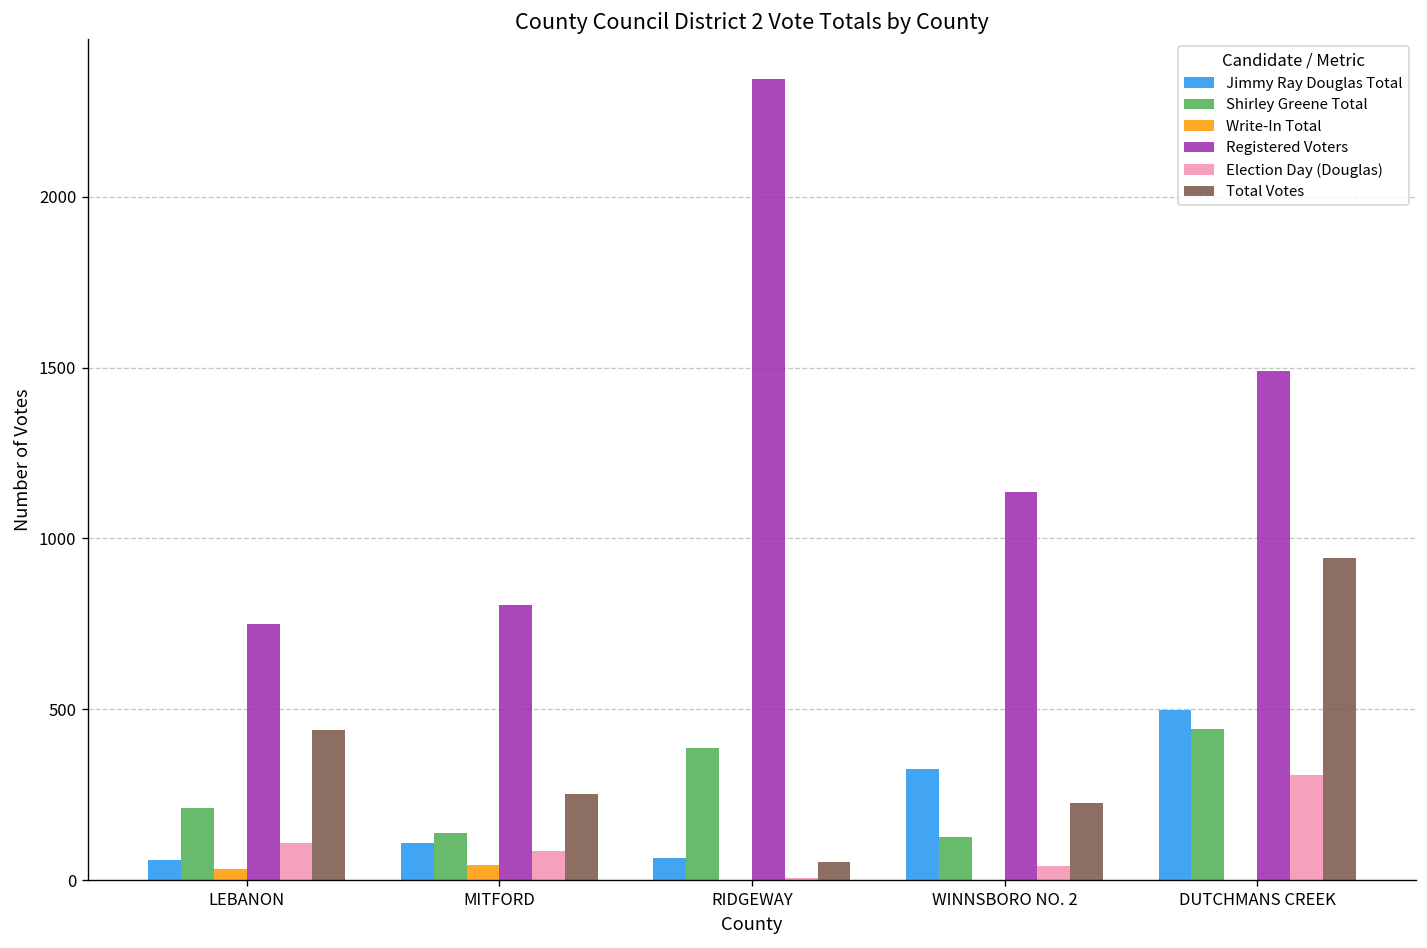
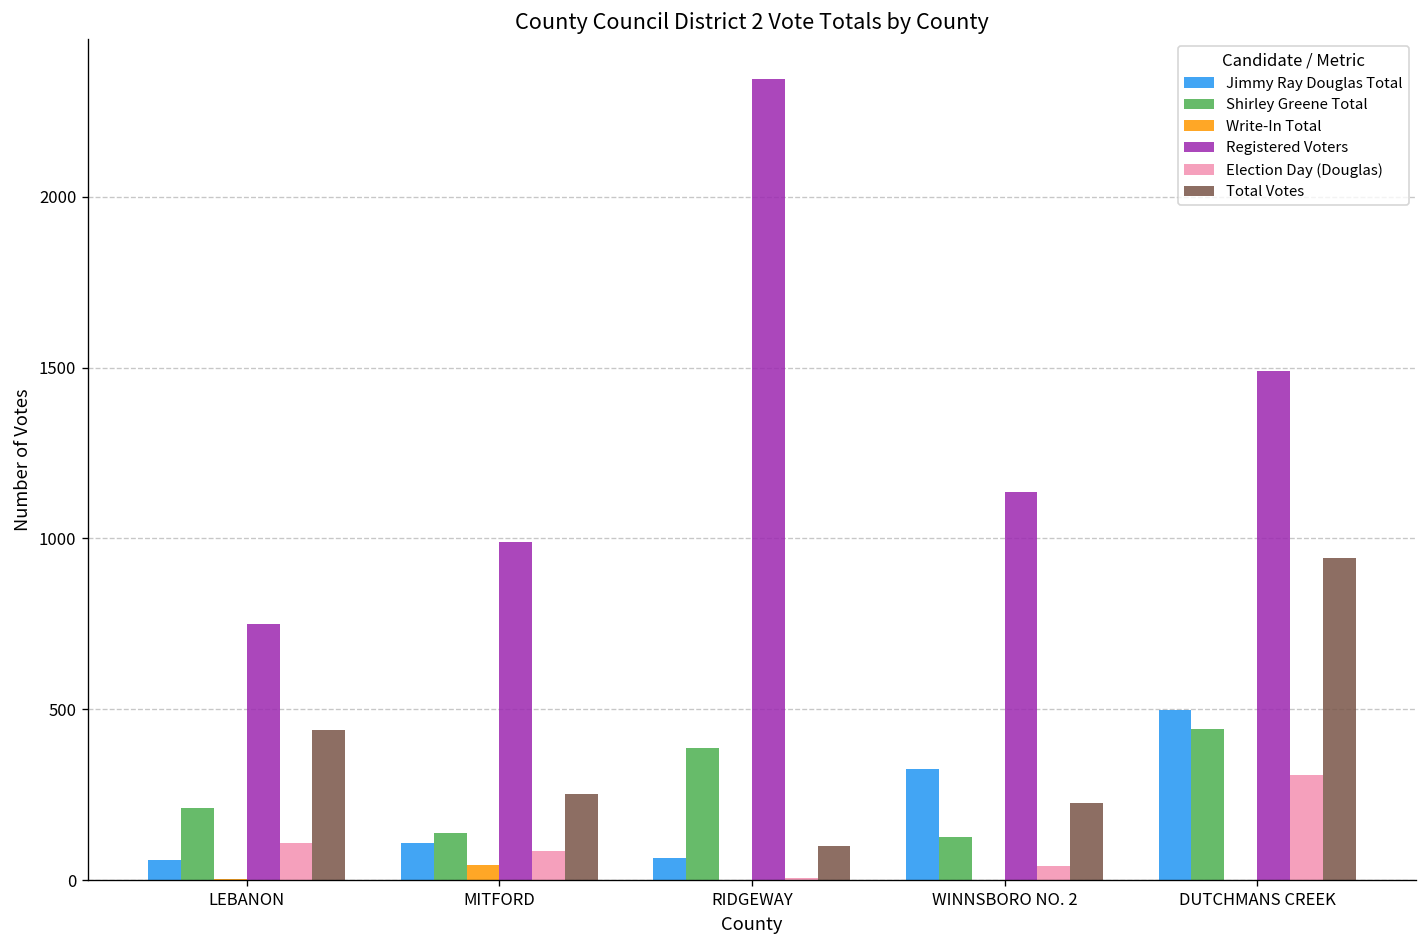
Write-In Total, LEBANON: 30 -> 0
Registered Voters, MITFORD: 810 -> 990
Total Votes, RIDGEWAY: 50 -> 100
